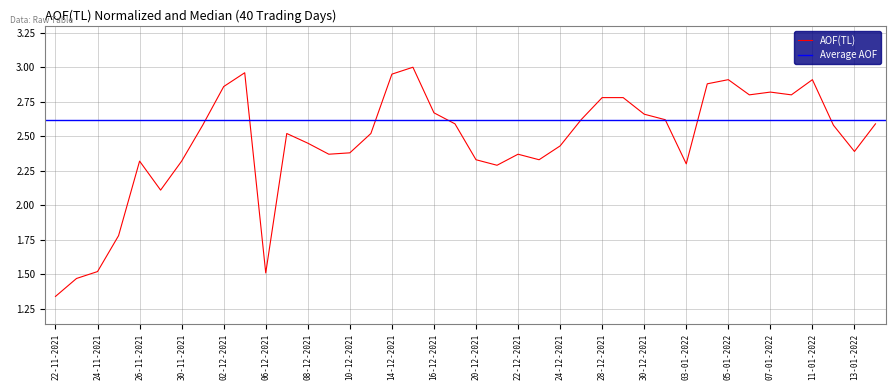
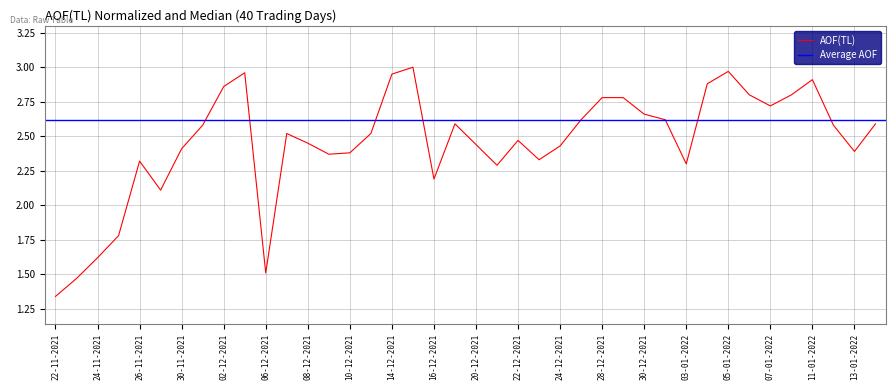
24-11-2021: 1.52 -> 1.62
30-11-2021: 2.32 -> 2.41
16-12-2021: 2.67 -> 2.19
20-12-2021: 2.33 -> 2.44
22-12-2021: 2.37 -> 2.47
05-01-2022: 2.91 -> 2.97
07-01-2022: 2.82 -> 2.72
